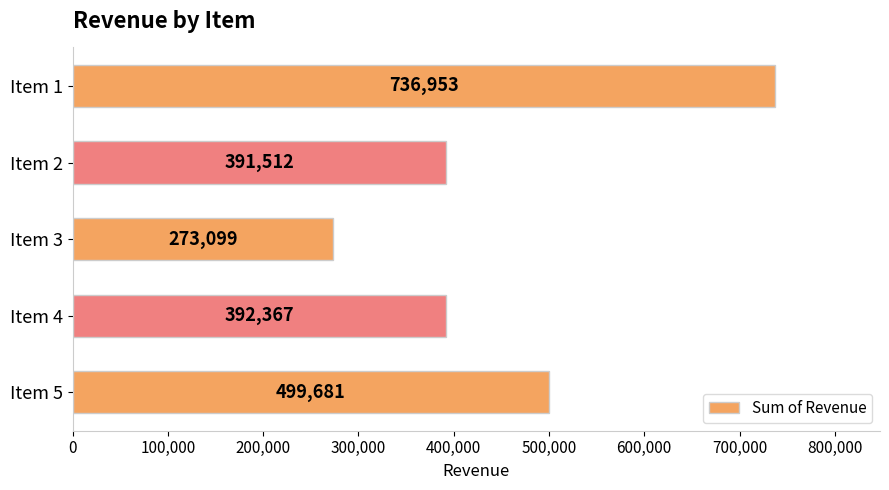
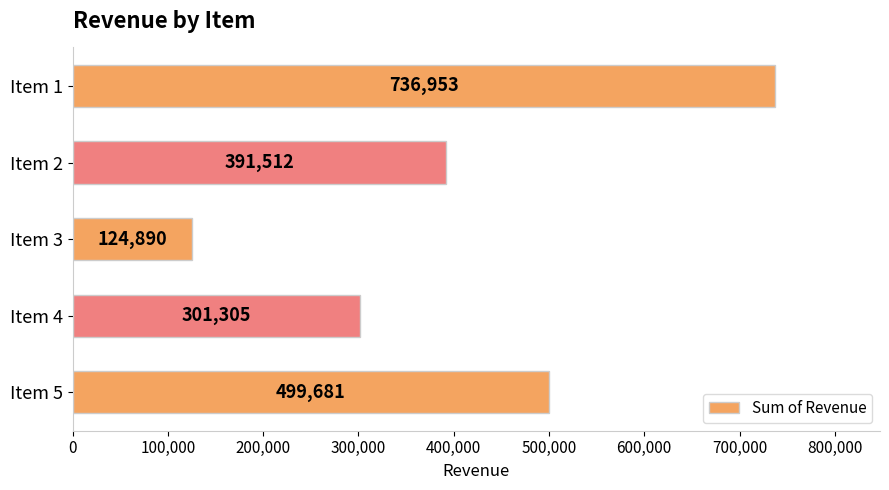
Item 3: 273,099 -> 124,890
Item 4: 392,367 -> 301,305
